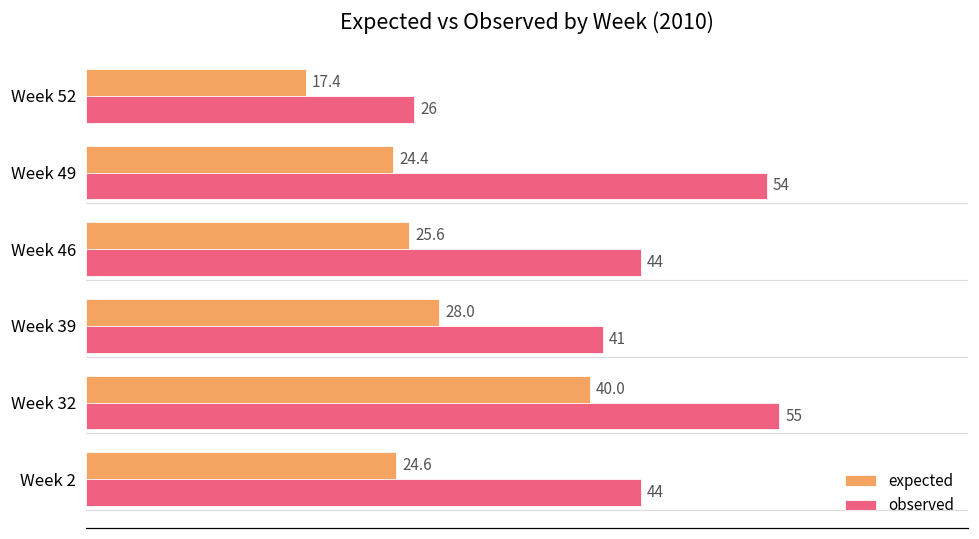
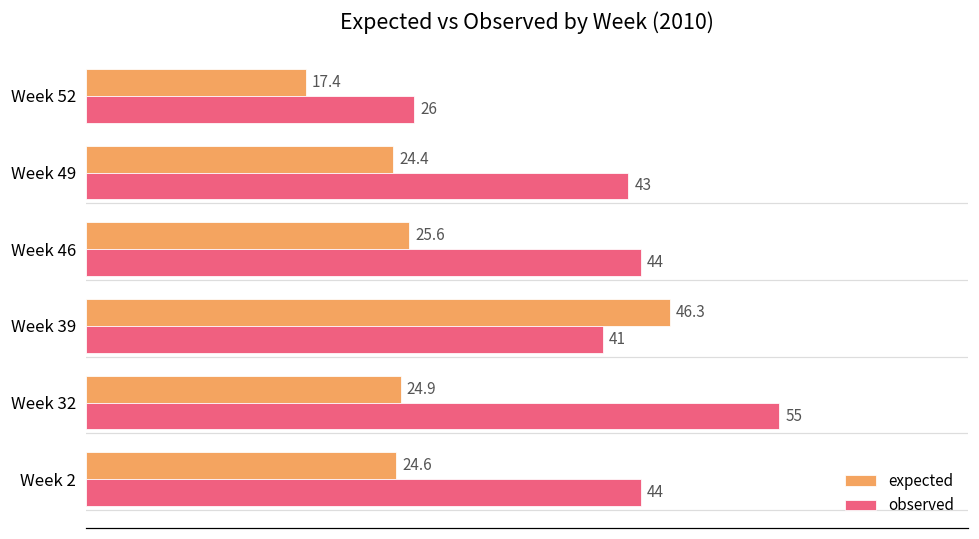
observed, Week 49: 54 -> 43
expected, Week 39: 28.0 -> 46.3
expected, Week 32: 40.0 -> 24.9
